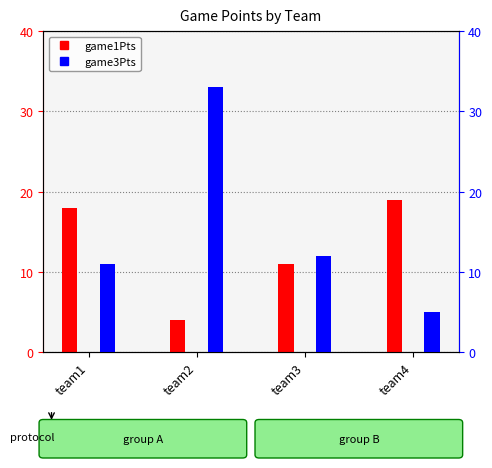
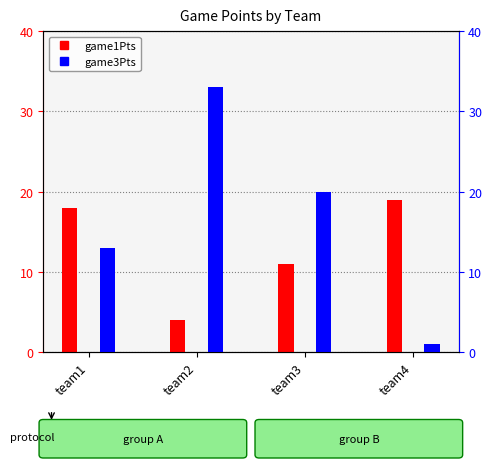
game3Pts, team1: 11 -> 13
game3Pts, team3: 12 -> 20
game3Pts, team4: 5 -> 1
